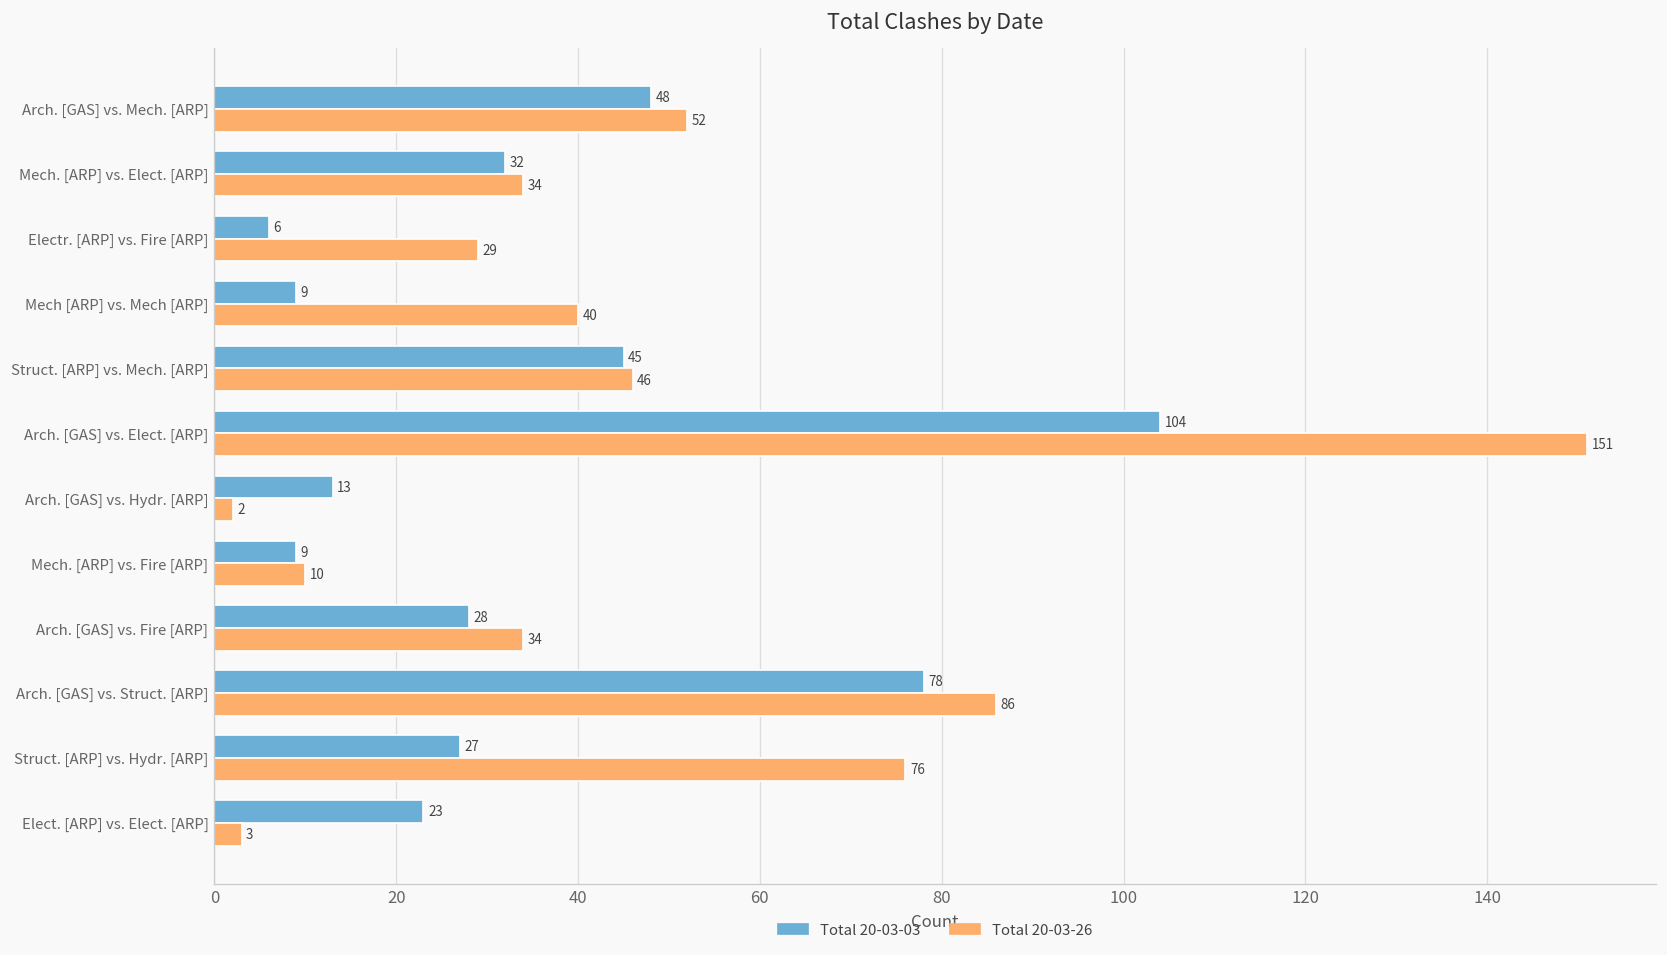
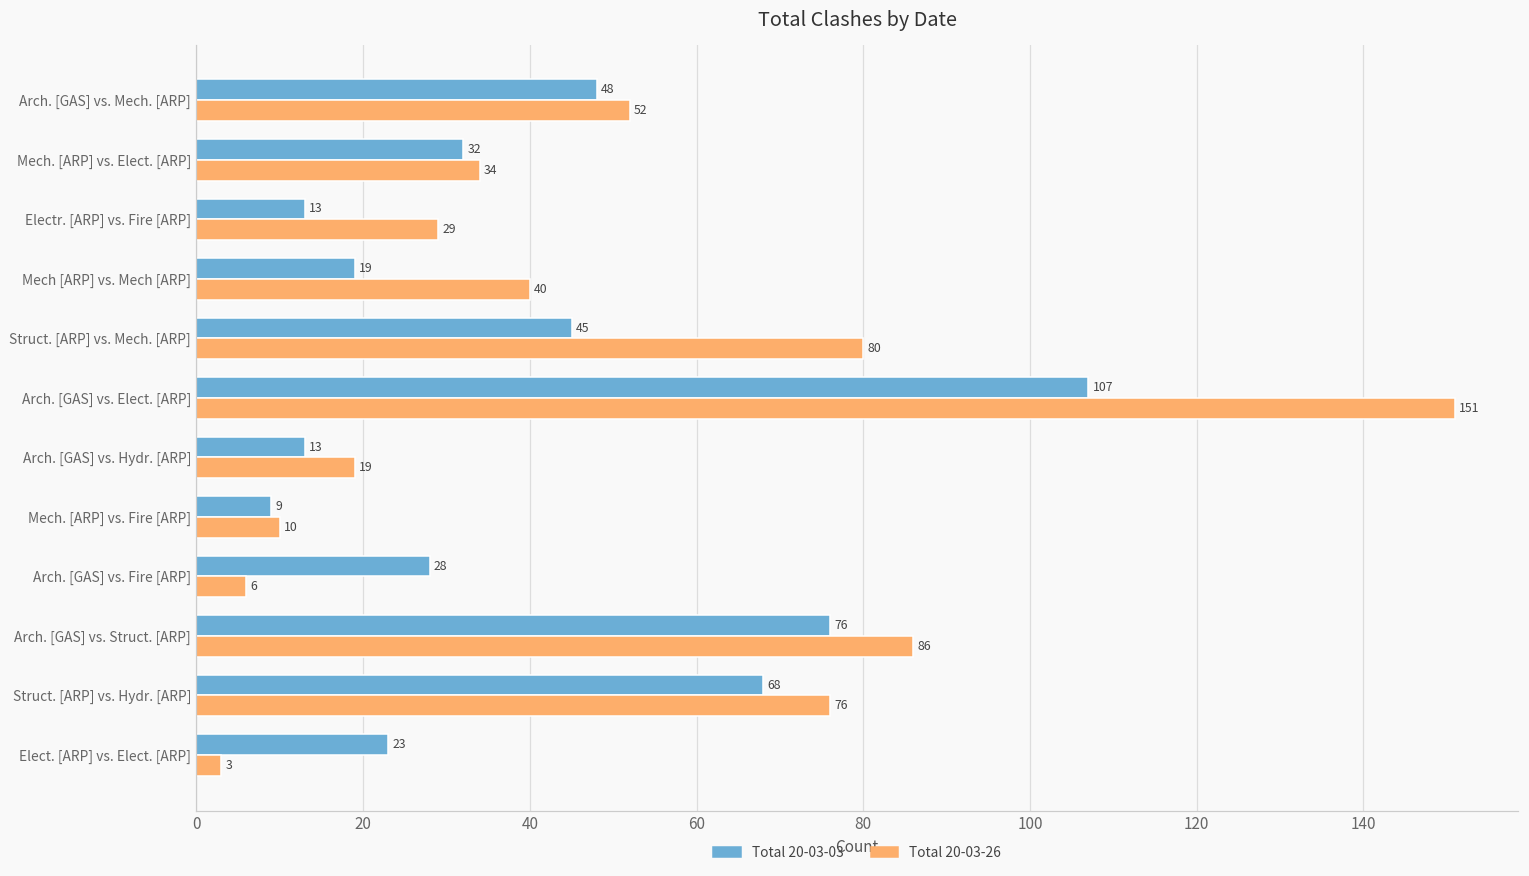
Total 20-03-03, Electr. [ARP] vs. Fire [ARP]: 6 -> 13
Total 20-03-03, Mech [ARP] vs. Mech [ARP]: 9 -> 19
Total 20-03-26, Struct. [ARP] vs. Mech. [ARP]: 46 -> 80
Total 20-03-03, Arch. [GAS] vs. Elect. [ARP]: 104 -> 107
Total 20-03-26, Arch. [GAS] vs. Hydr. [ARP]: 2 -> 19
Total 20-03-26, Arch. [GAS] vs. Fire [ARP]: 34 -> 6
Total 20-03-03, Arch. [GAS] vs. Struct. [ARP]: 78 -> 76
Total 20-03-03, Struct. [ARP] vs. Hydr. [ARP]: 27 -> 68
